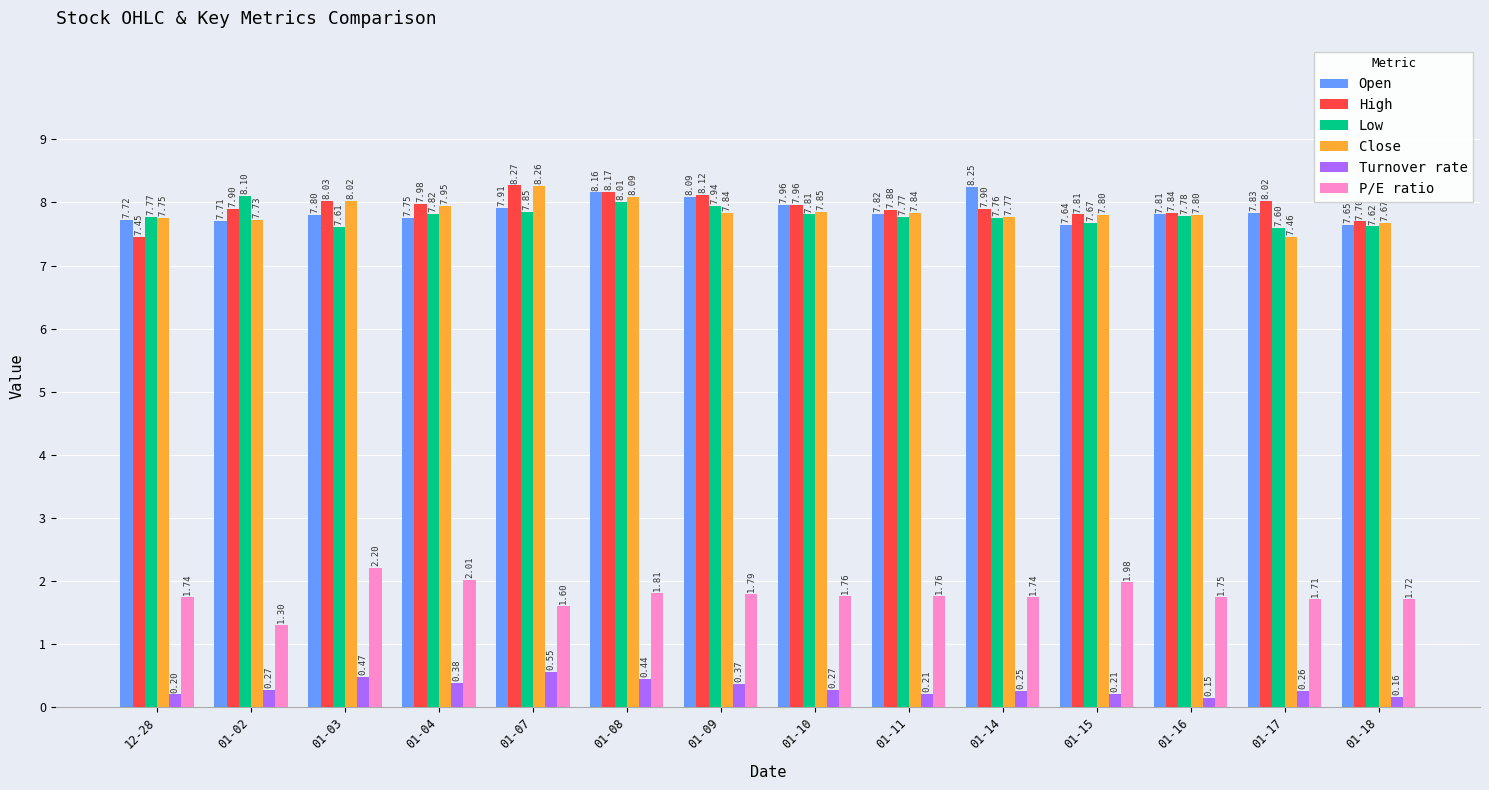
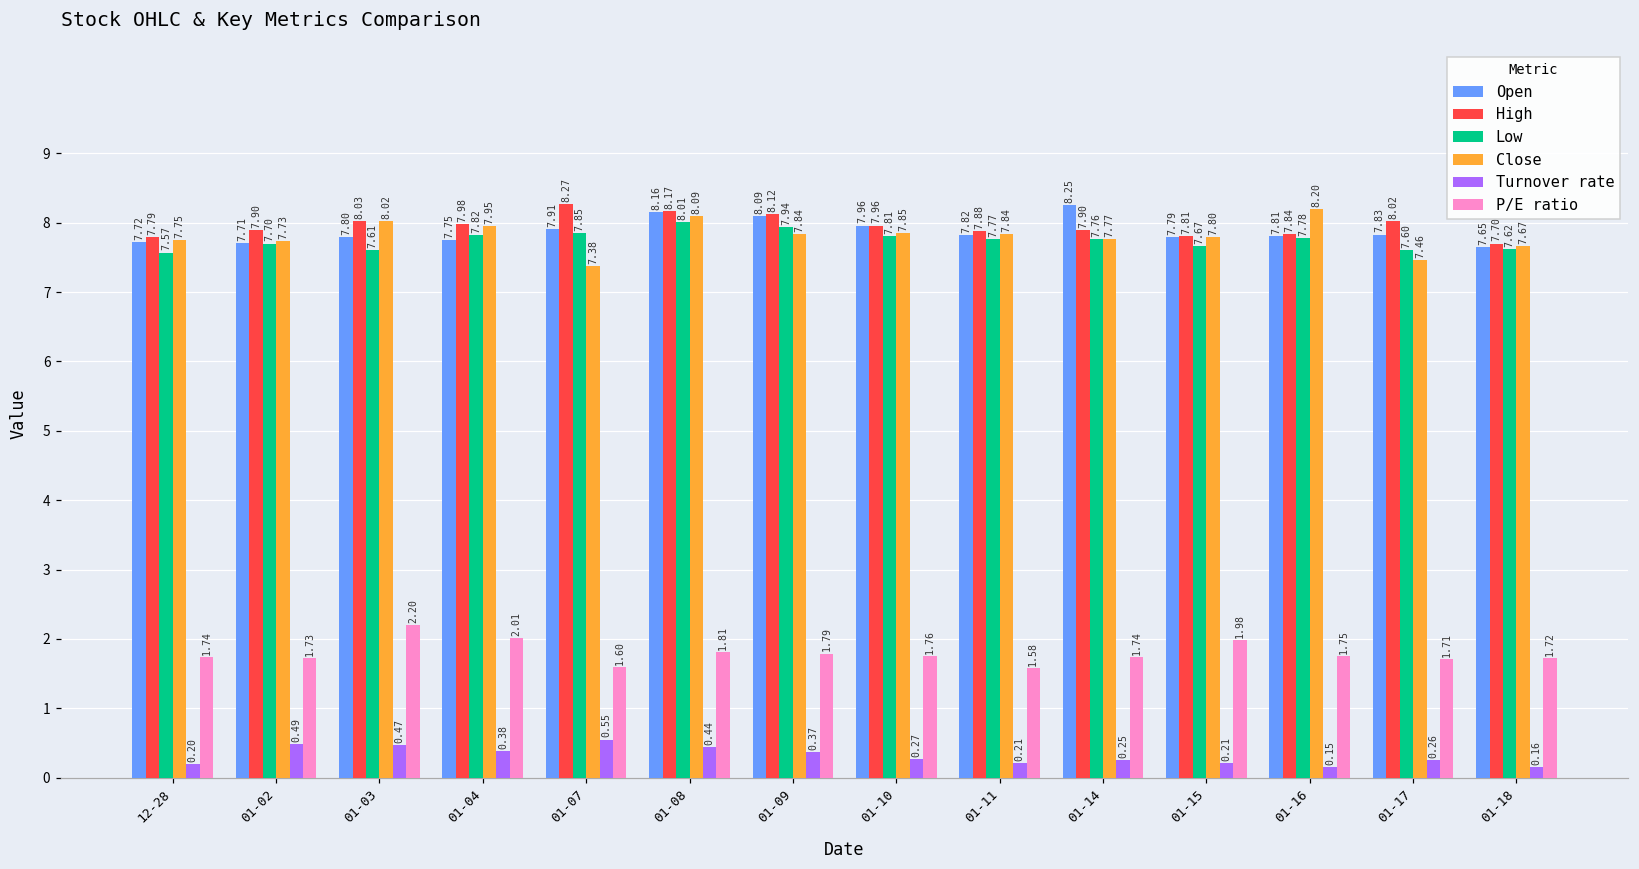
High, 12-28: 7.45 -> 7.79
Low, 12-28: 7.77 -> 7.57
Low, 01-02: 8.10 -> 7.70
Turnover rate, 01-02: 0.27 -> 0.49
P/E ratio, 01-02: 1.30 -> 1.73
Close, 01-07: 8.26 -> 7.38
P/E ratio, 01-11: 1.76 -> 1.58
Open, 01-15: 7.64 -> 7.79
Close, 01-16: 7.80 -> 8.20
